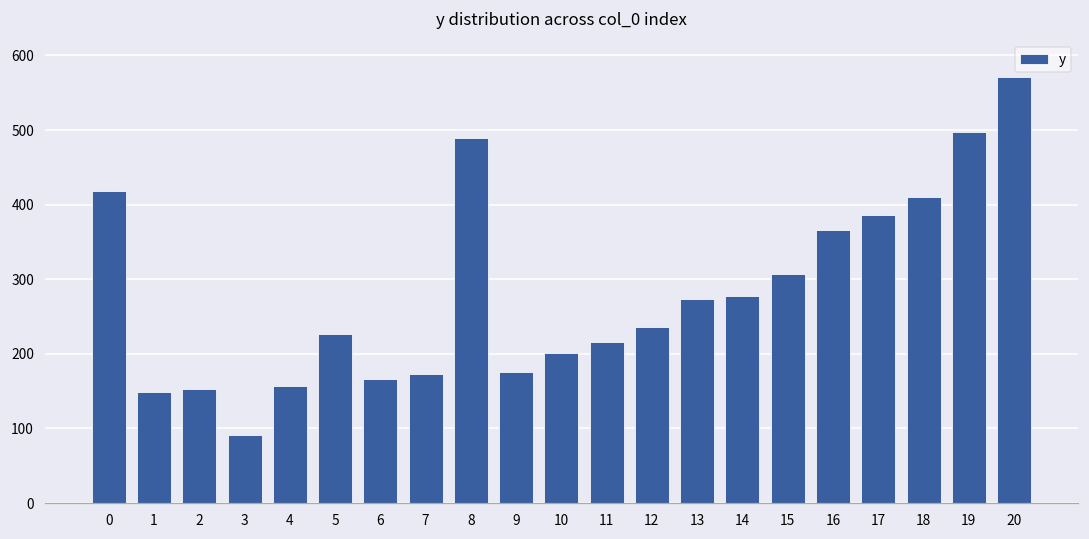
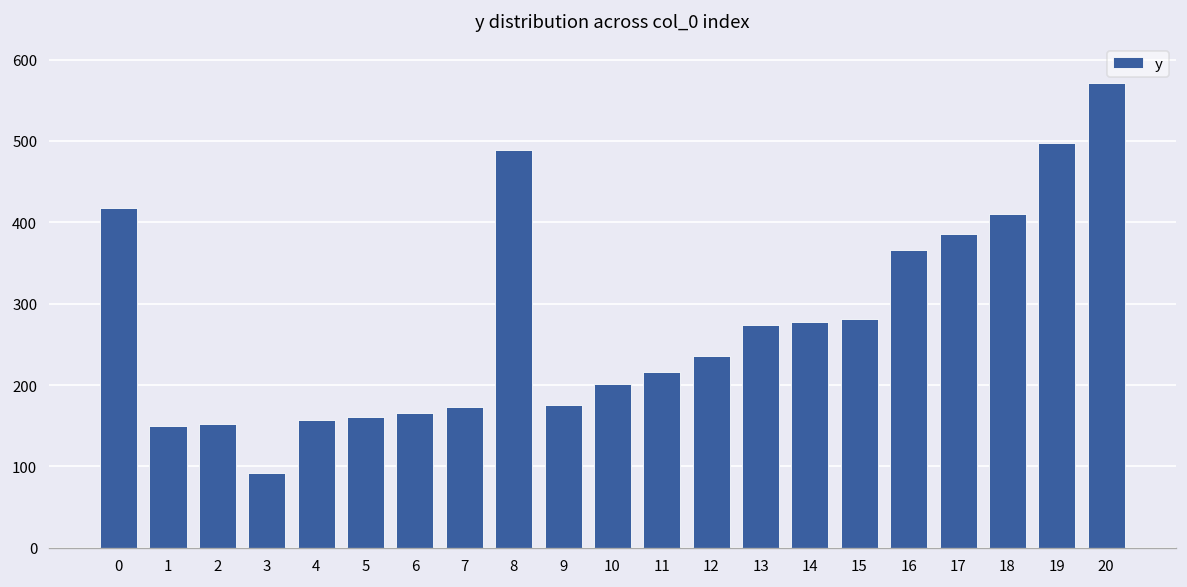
5: 230 -> 160
15: 310 -> 280
